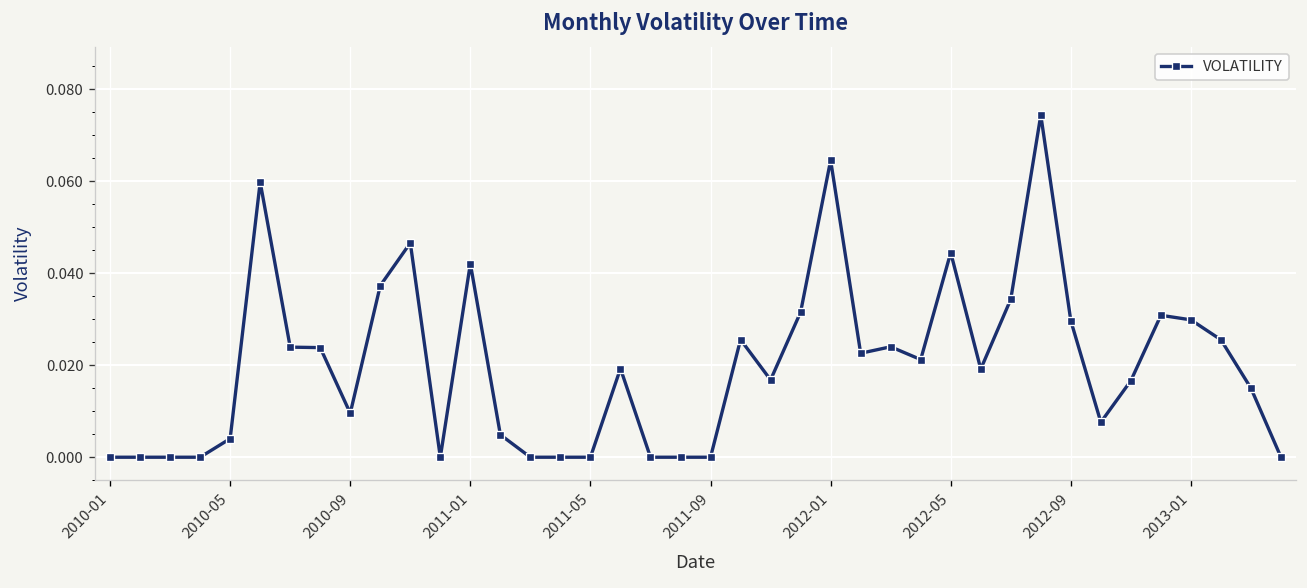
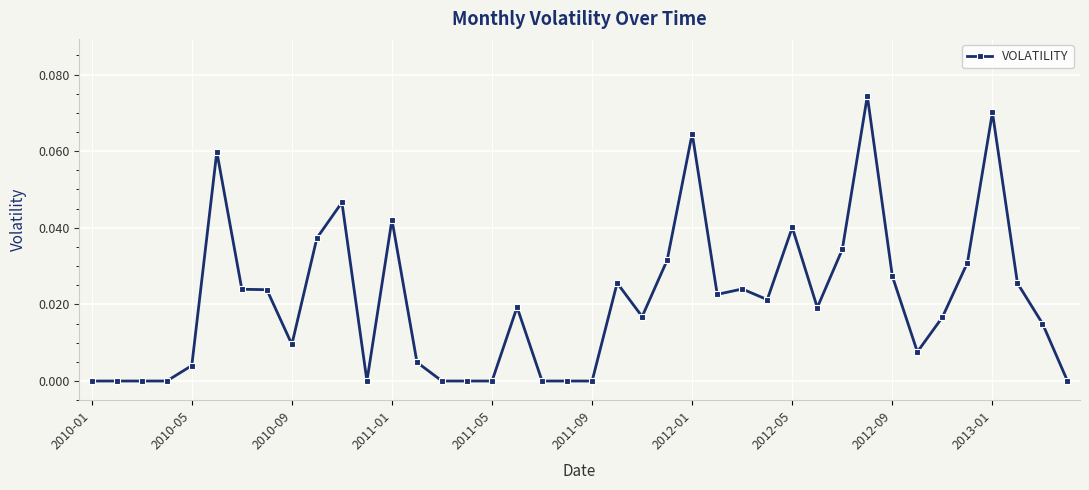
2012-05: 0.044 -> 0.040
2012-09: 0.030 -> 0.027
2013-01: 0.030 -> 0.070
